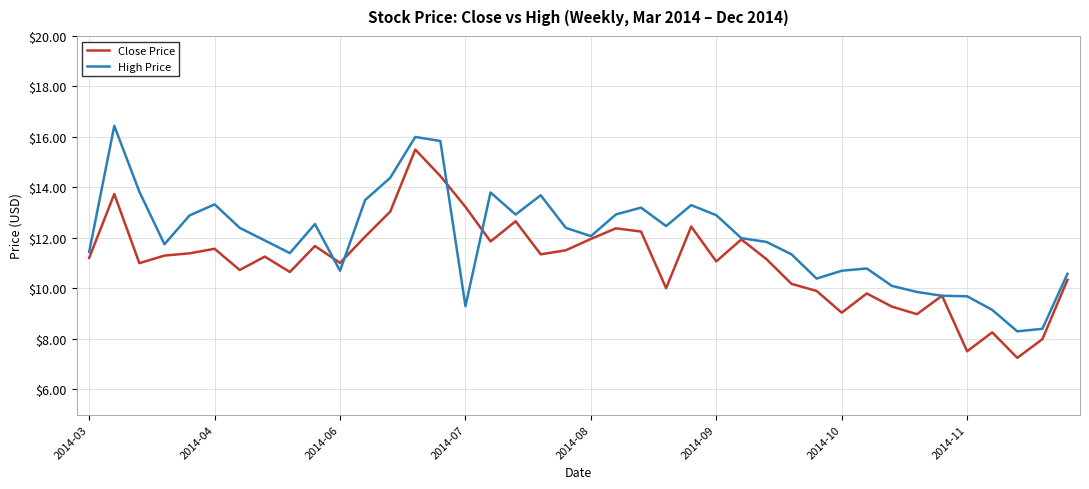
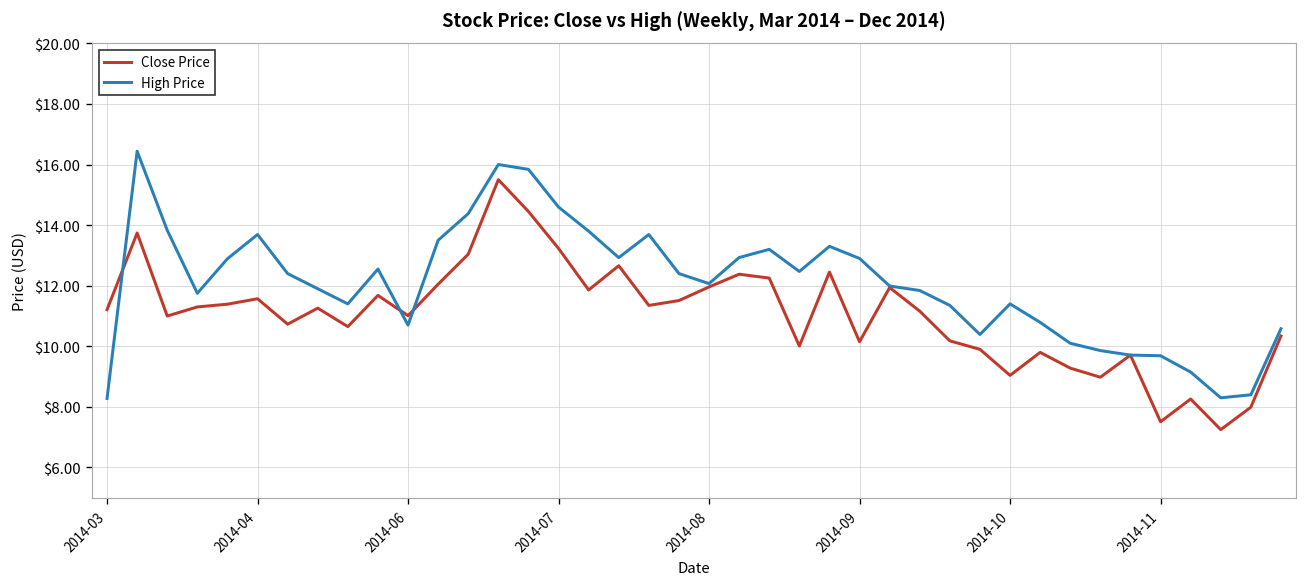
High Price, 2014-03: $11.5 -> $8.3
High Price, 2014-04: $13.3 -> $13.7
High Price, 2014-07: $9.3 -> $14.6
Close Price, 2014-09: $11.1 -> $10.2
High Price, 2014-10: $10.7 -> $11.4
